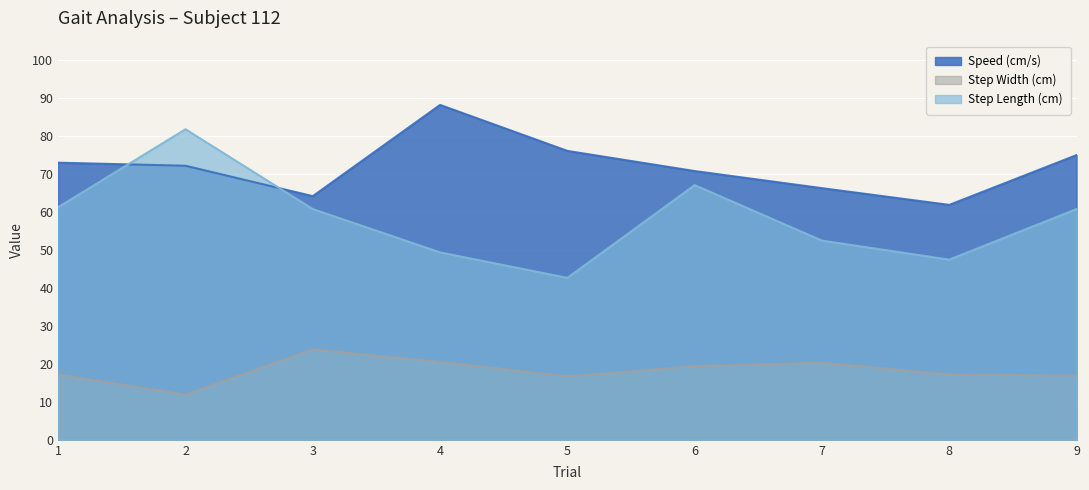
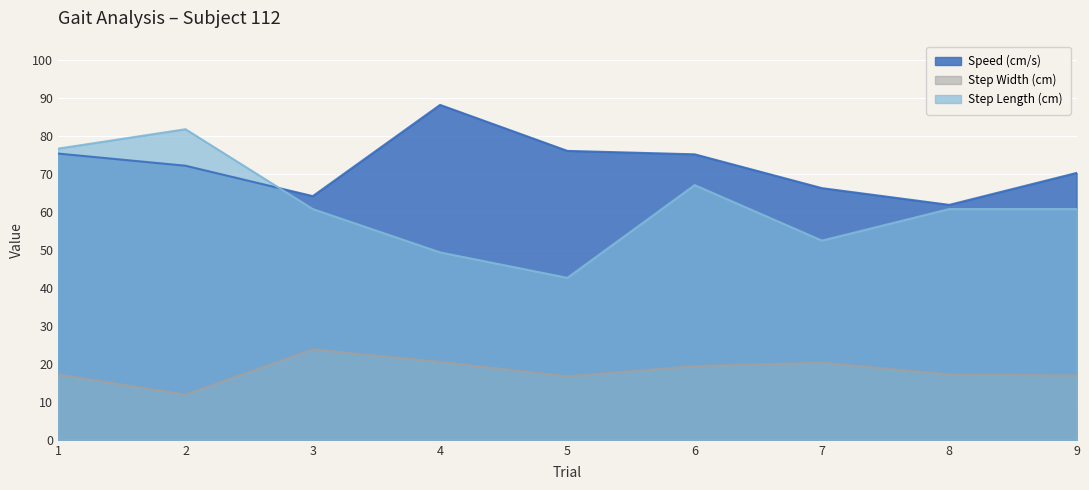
Speed (cm/s), 1: 73 -> 75
Step Length (cm), 1: 61 -> 77
Speed (cm/s), 6: 71 -> 75
Step Length (cm), 8: 47 -> 61
Speed (cm/s), 9: 75 -> 70
